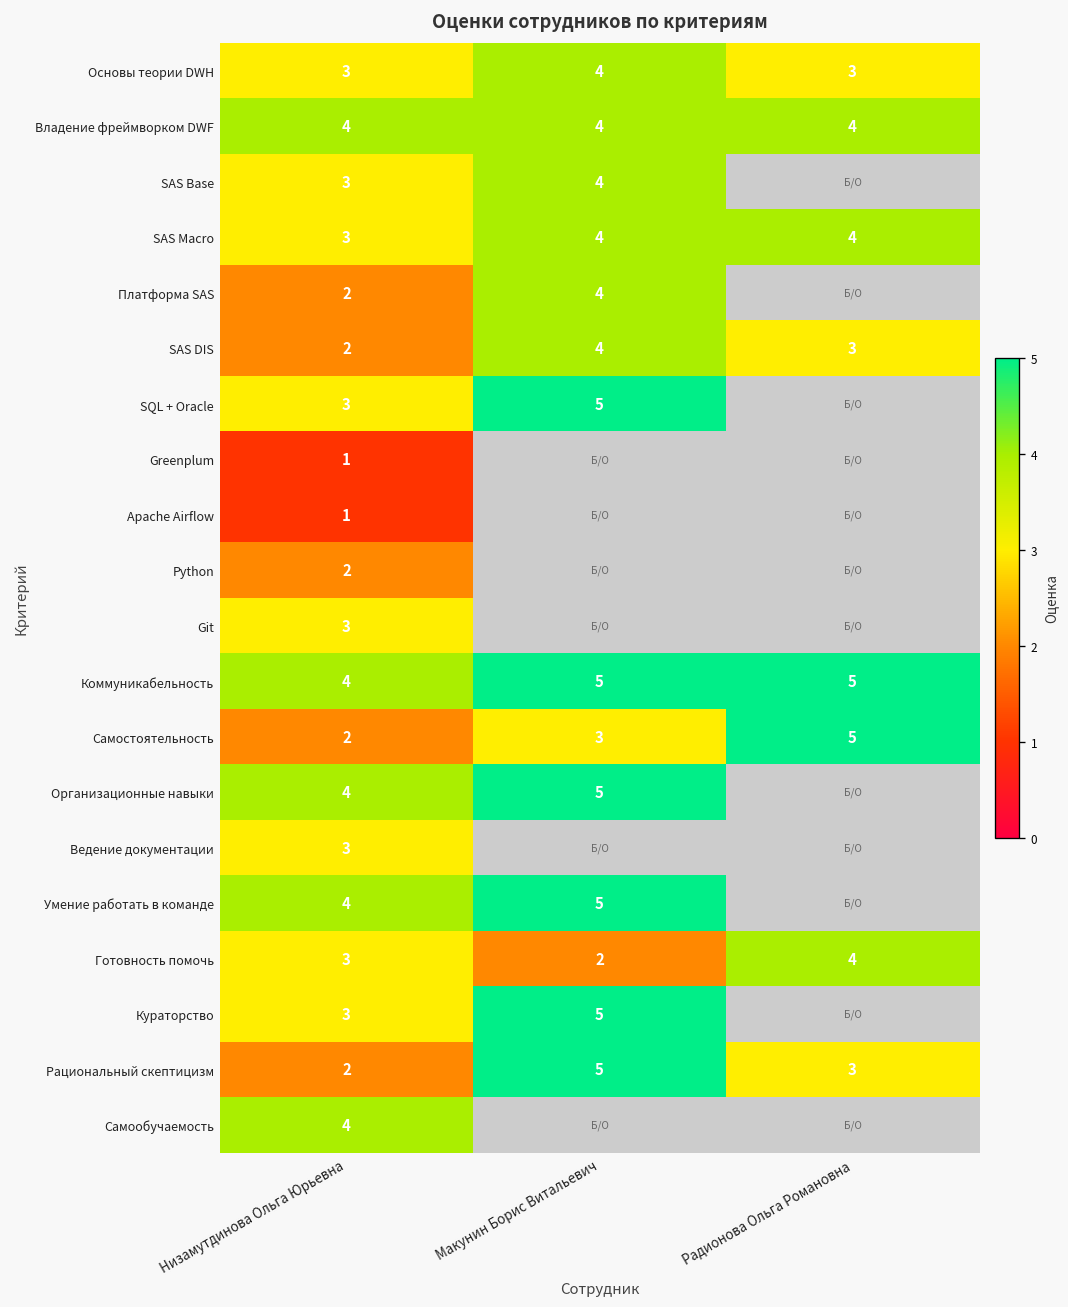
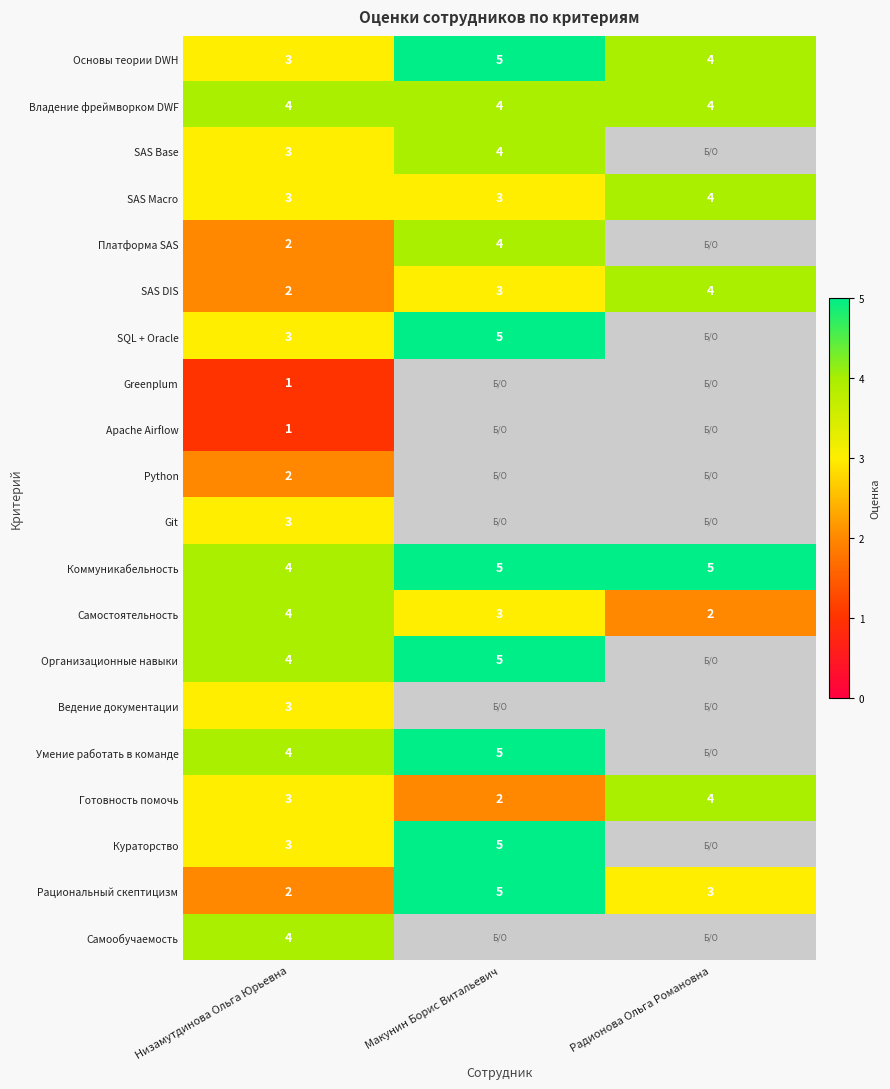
Основы теории DWH, Макунин Борис Витальевич: 4 -> 5
Основы теории DWH, Радионова Ольга Романовна: 3 -> 4
SAS Macro, Макунин Борис Витальевич: 4 -> 3
SAS DIS, Макунин Борис Витальевич: 4 -> 3
SAS DIS, Радионова Ольга Романовна: 3 -> 4
Самостоятельность, Низамутдинова Ольга Юрьевна: 2 -> 4
Самостоятельность, Радионова Ольга Романовна: 5 -> 2
